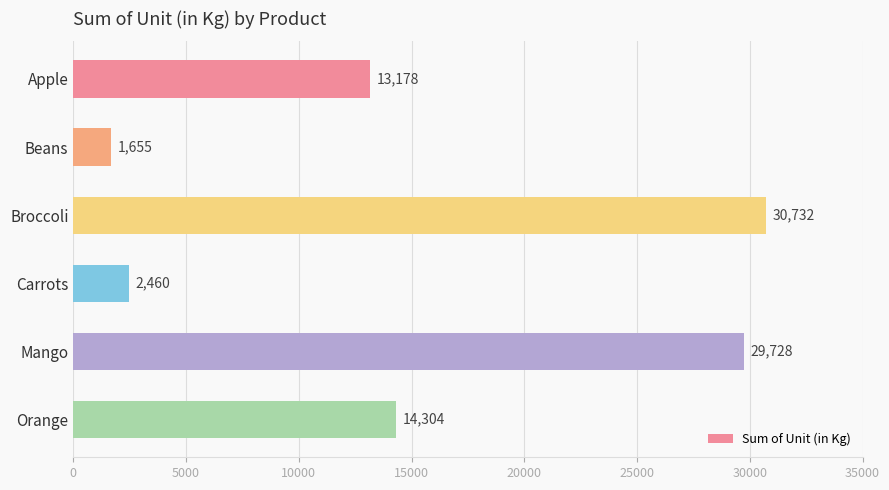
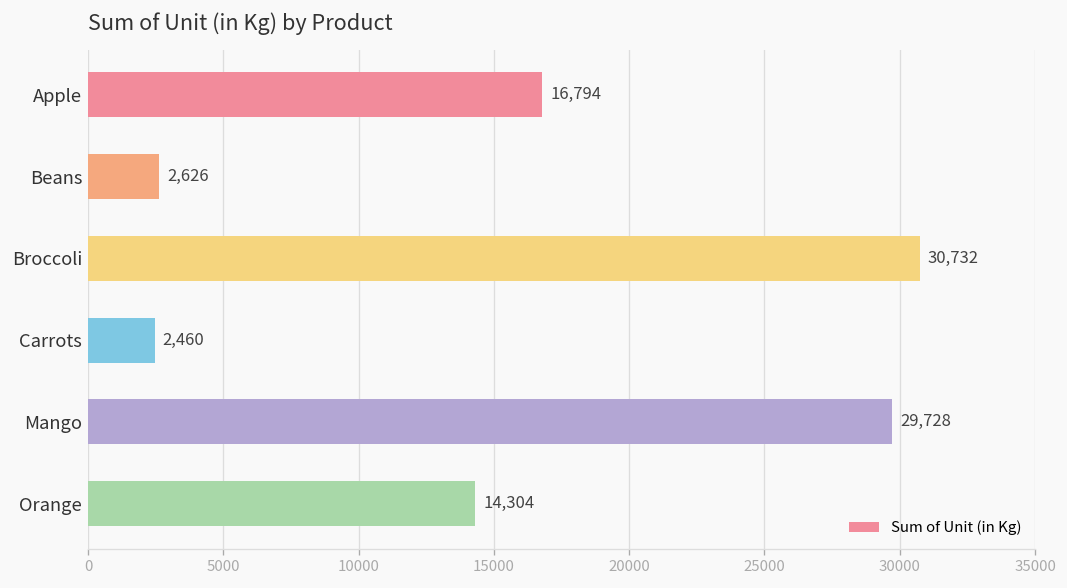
Apple: 13,178 -> 16,794
Beans: 1,655 -> 2,626
